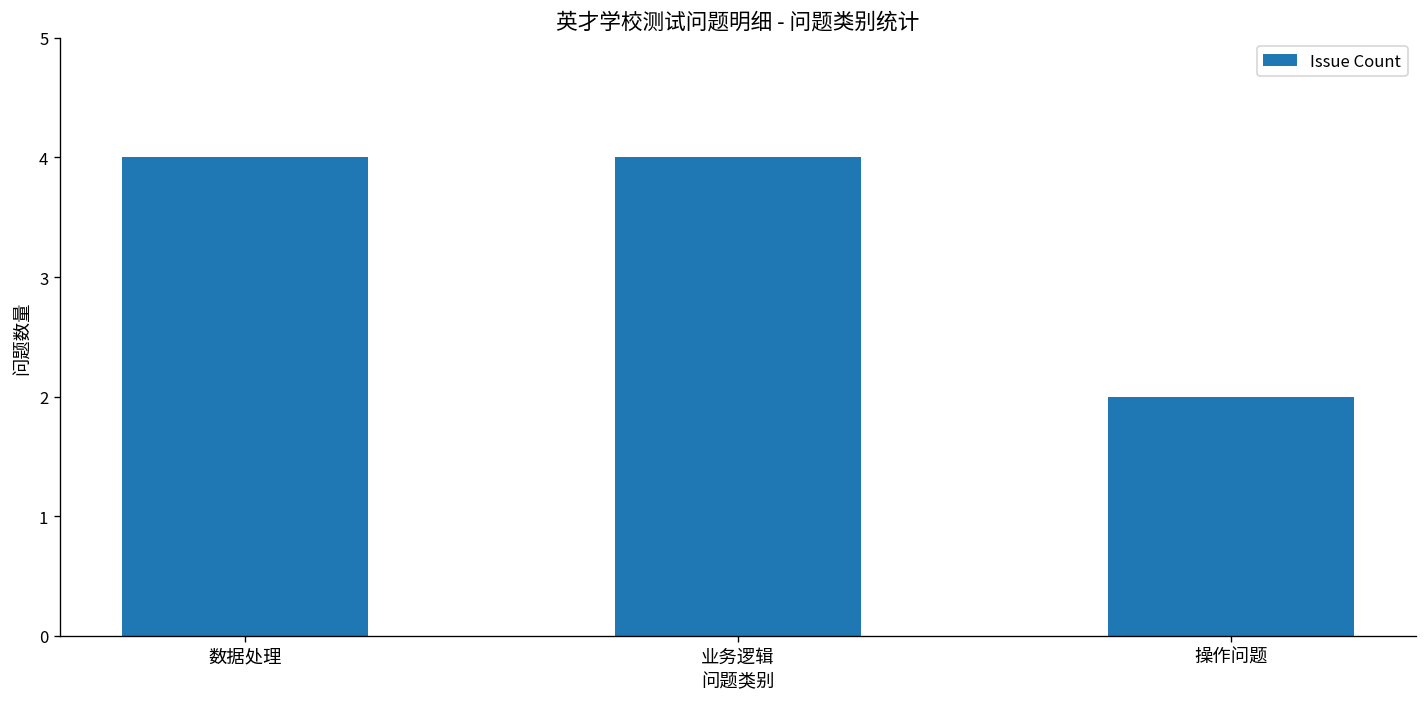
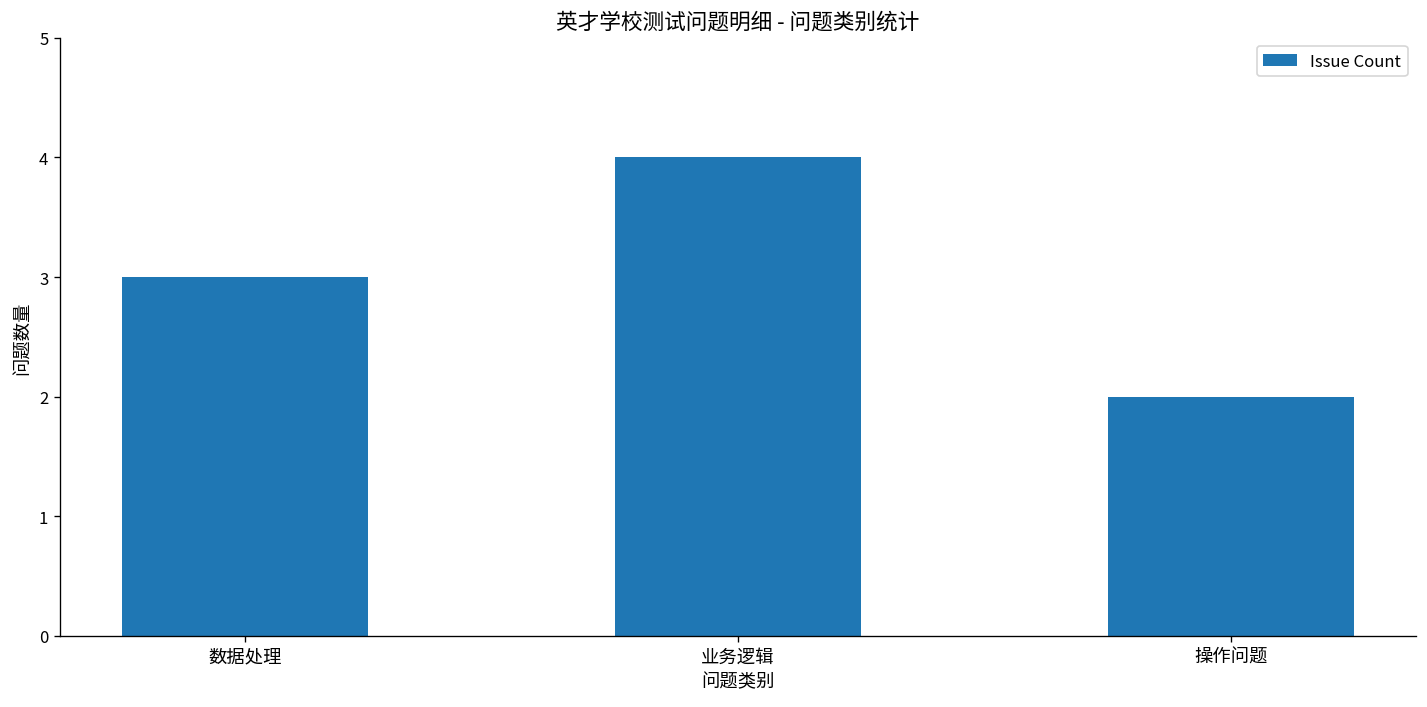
数据处理: 4 -> 3
